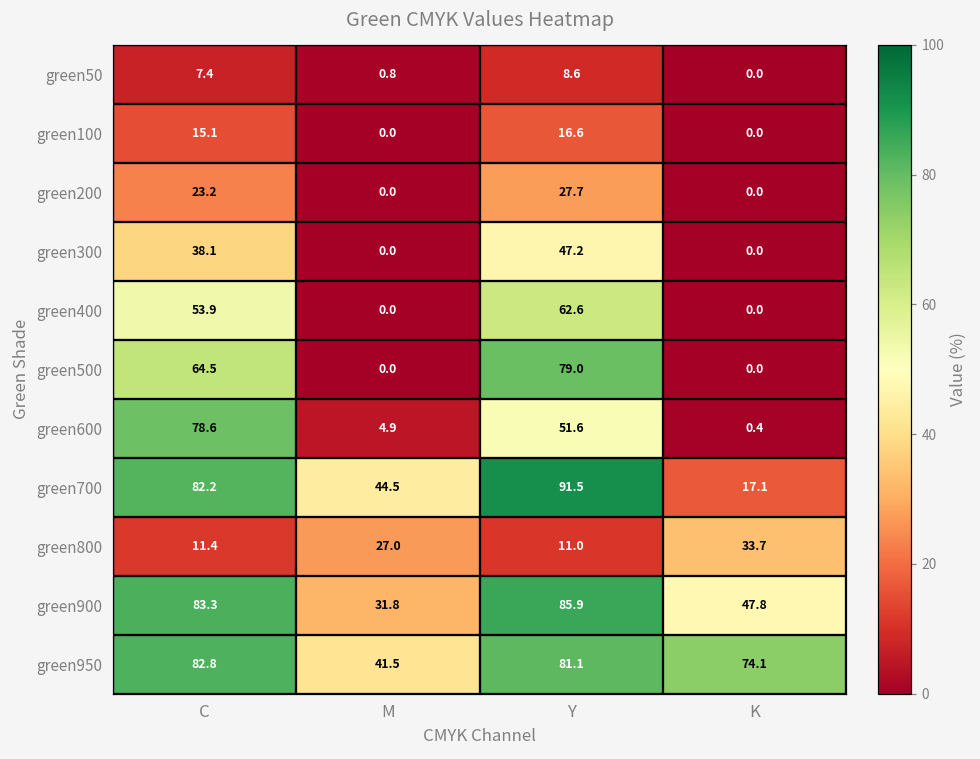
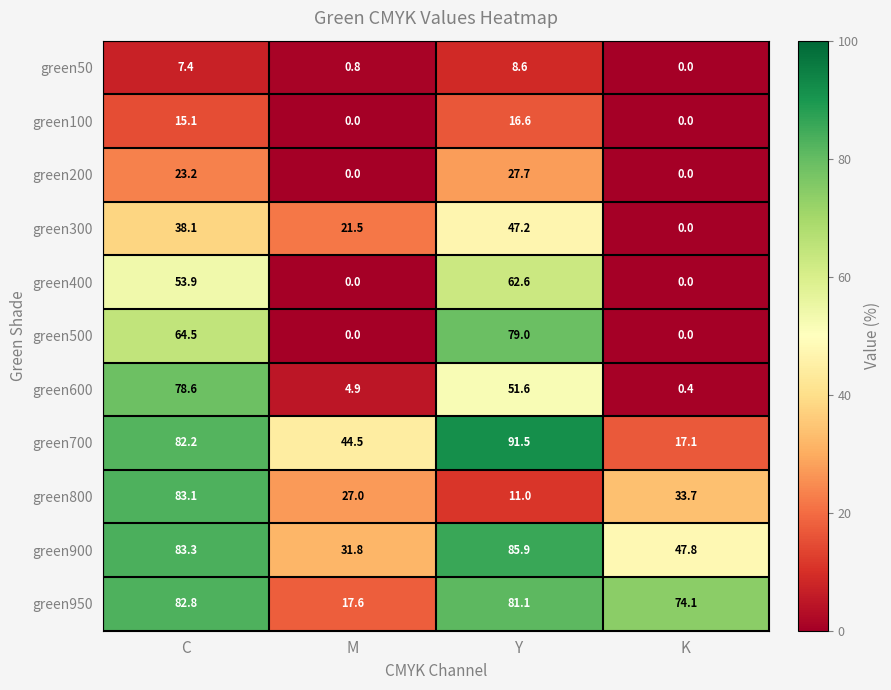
green300, M: 0.0 -> 21.5
green800, C: 11.4 -> 83.1
green950, M: 41.5 -> 17.6
